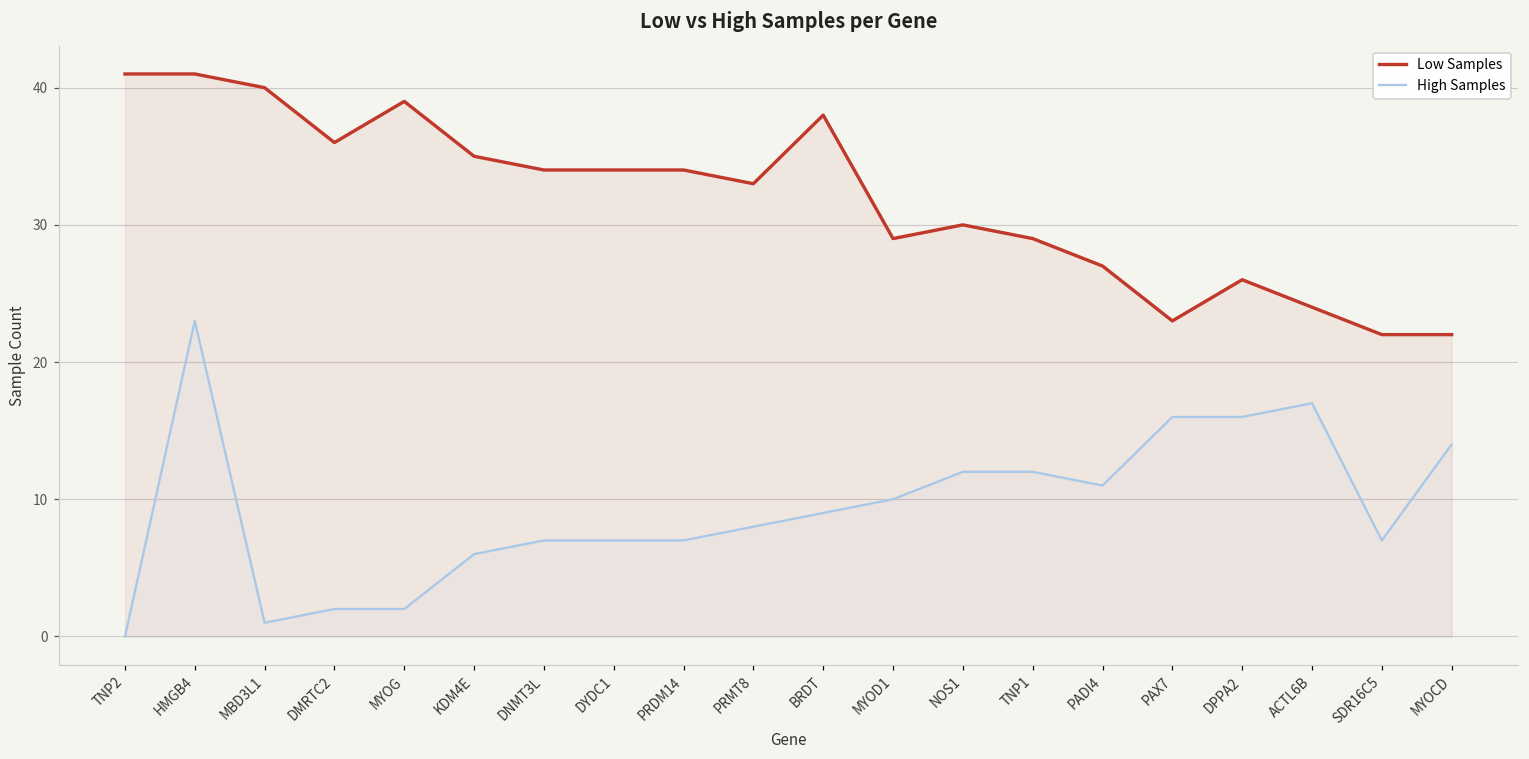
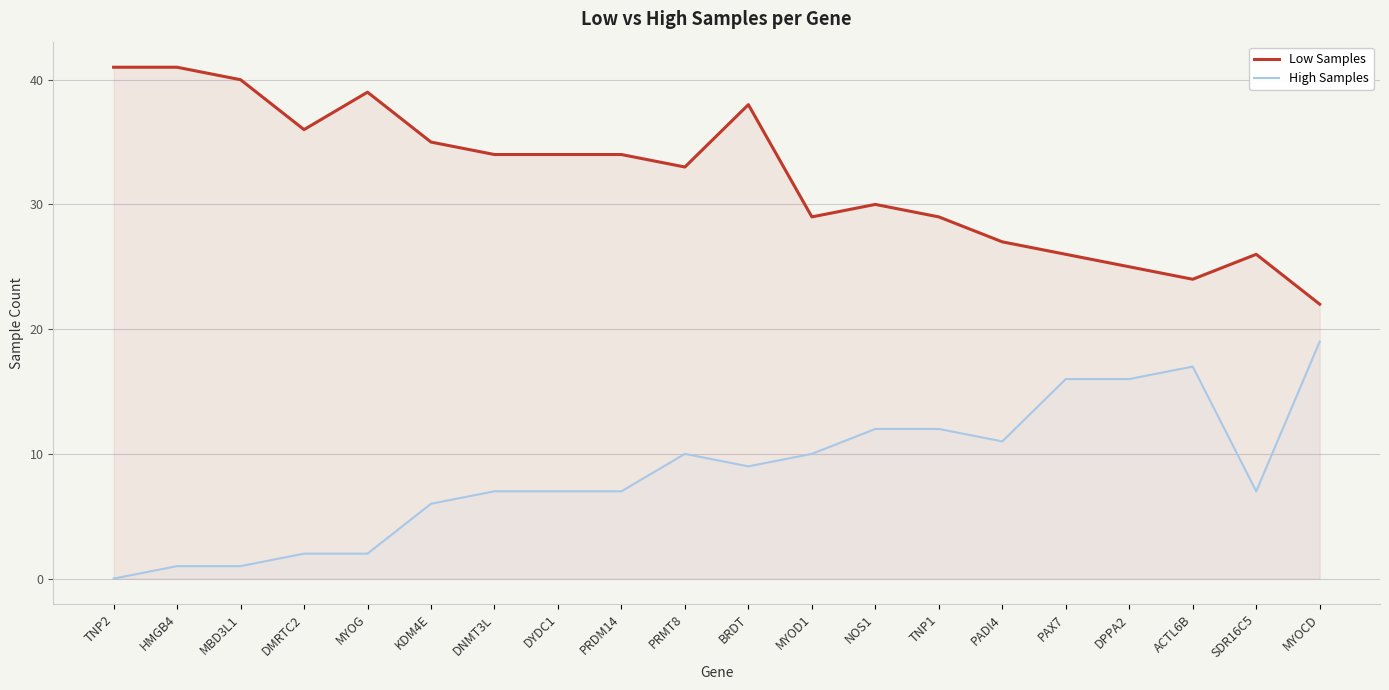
High Samples, HMGB4: 23 -> 1
High Samples, PRMT8: 8 -> 10
Low Samples, PAX7: 23 -> 26
Low Samples, DPPA2: 26 -> 25
Low Samples, SDR16C5: 22 -> 26
High Samples, MYOCD: 14 -> 19
